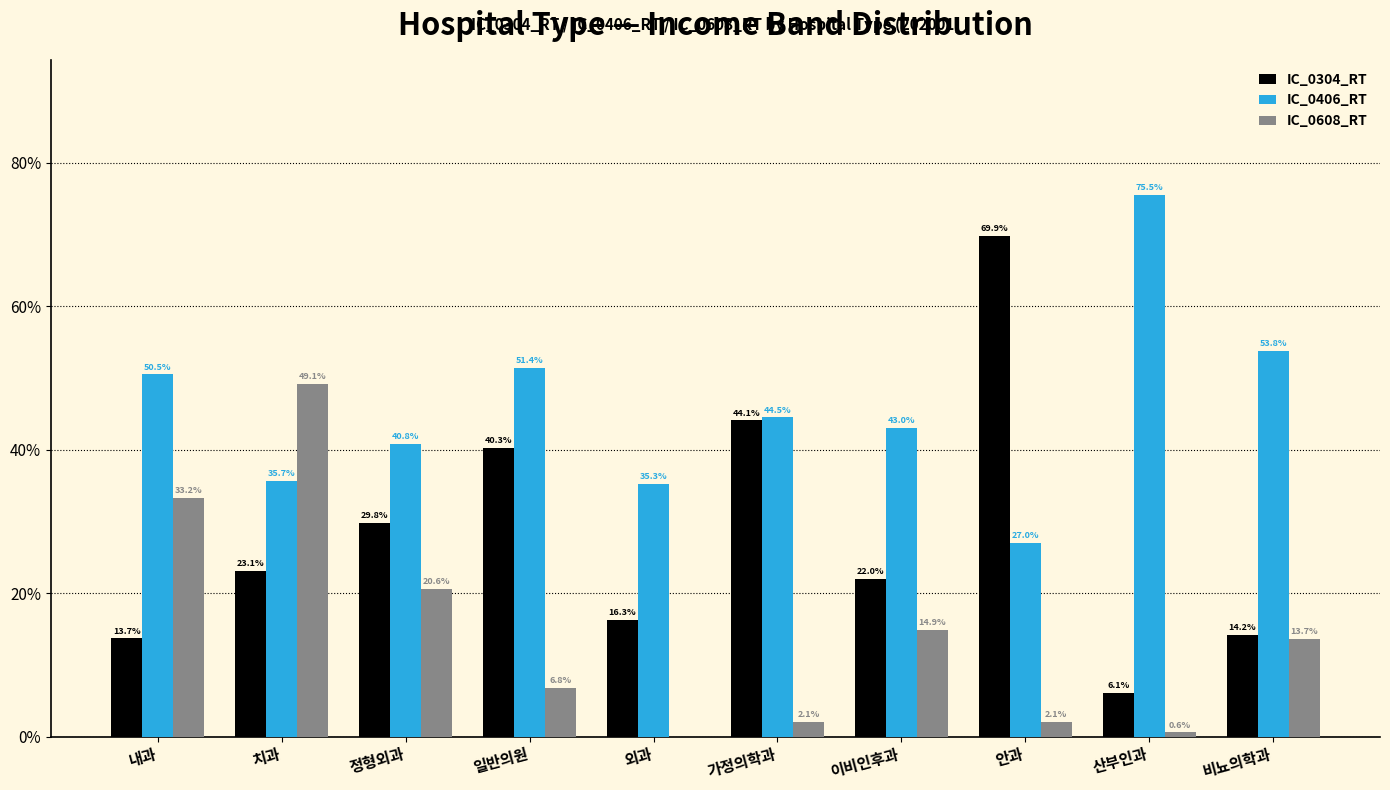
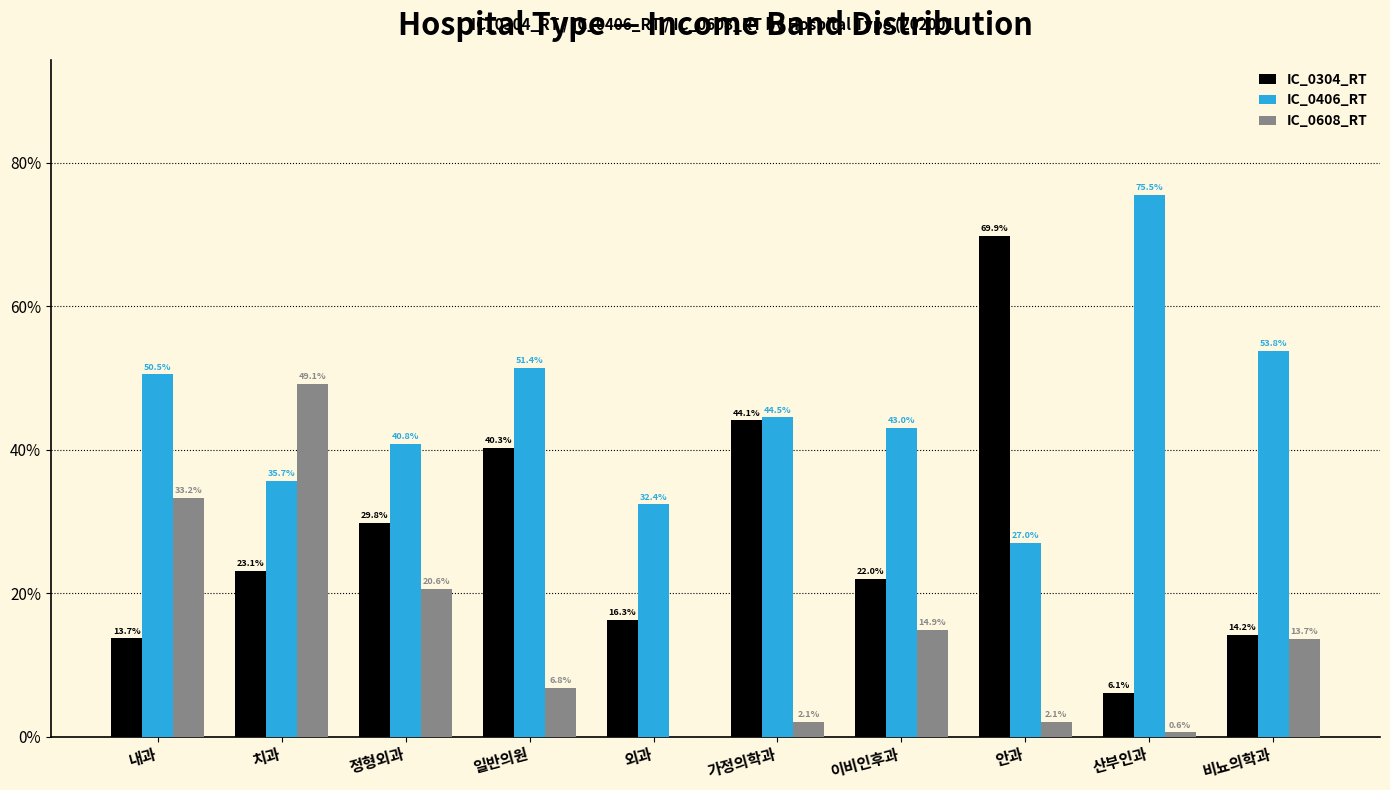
IC_0406_RT, 외과: 35.3% -> 32.4%
